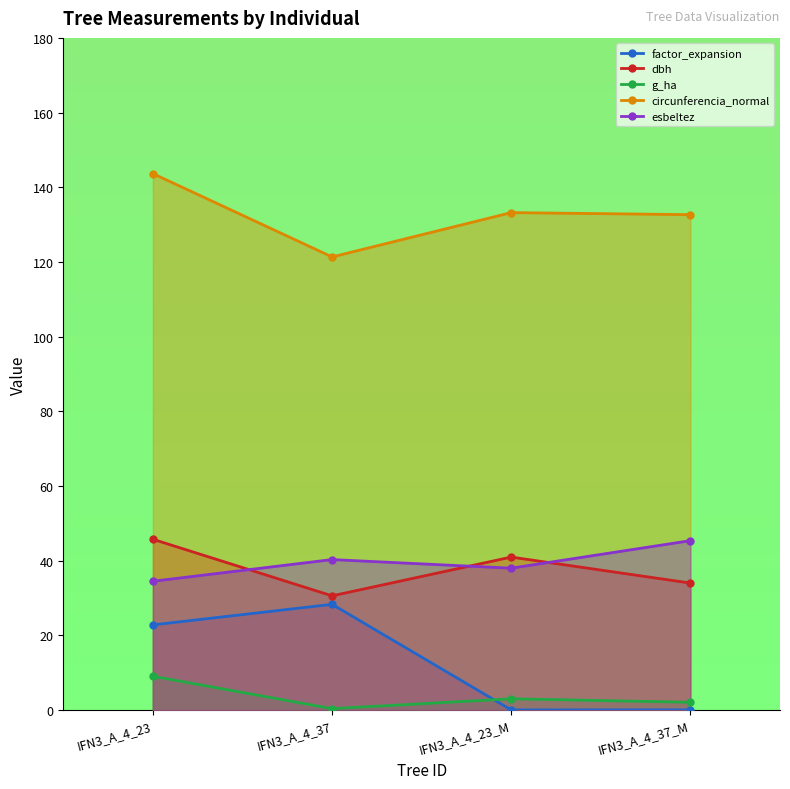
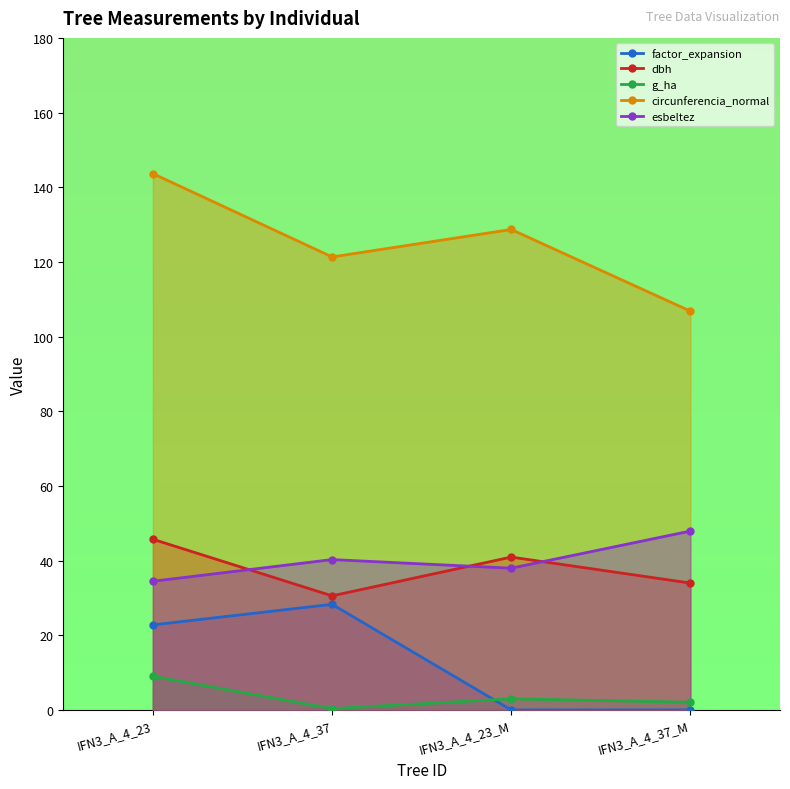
circunferencia_normal, IFN3_A_4_23_M: 133 -> 129
circunferencia_normal, IFN3_A_4_37_M: 133 -> 107
esbeltez, IFN3_A_4_37_M: 45 -> 48
